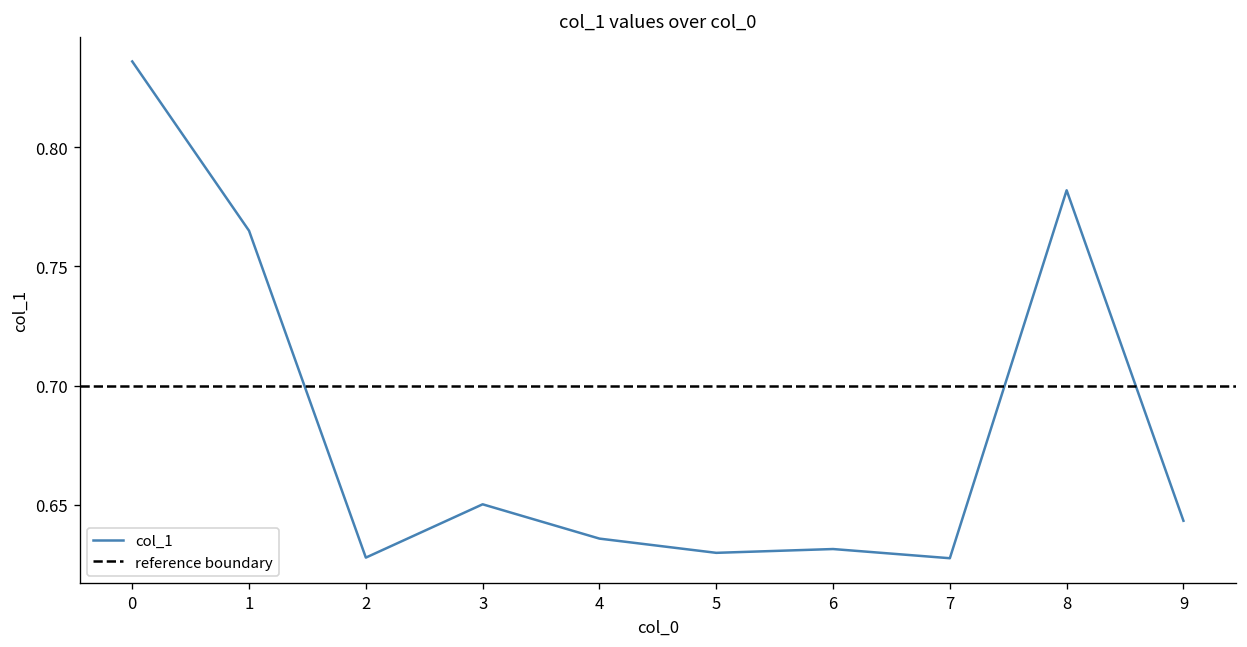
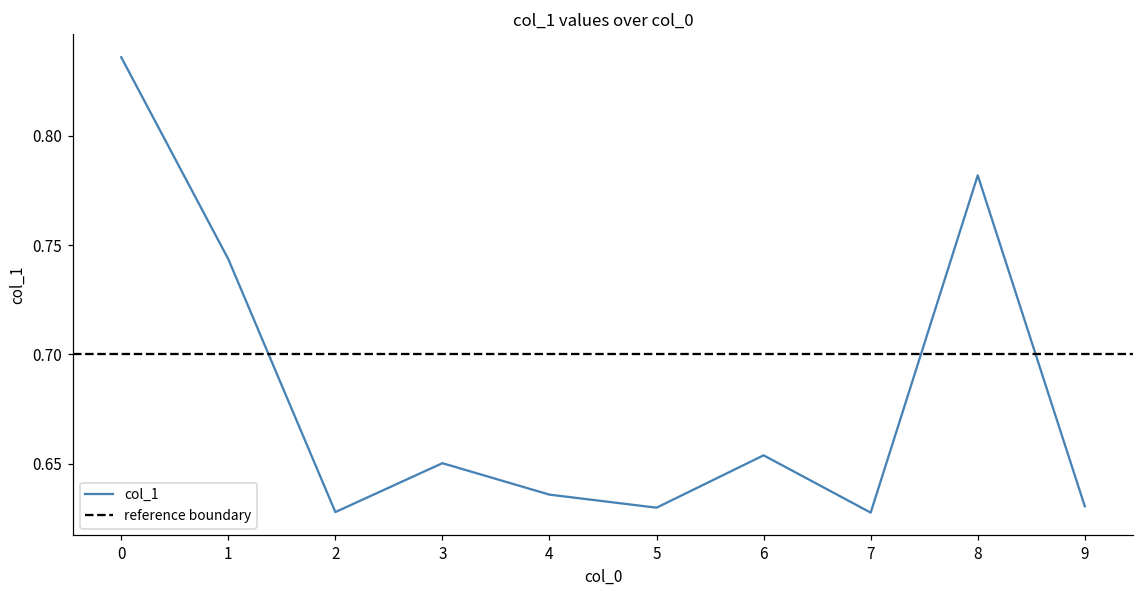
1: 0.765 -> 0.744
6: 0.631 -> 0.654
9: 0.643 -> 0.631
